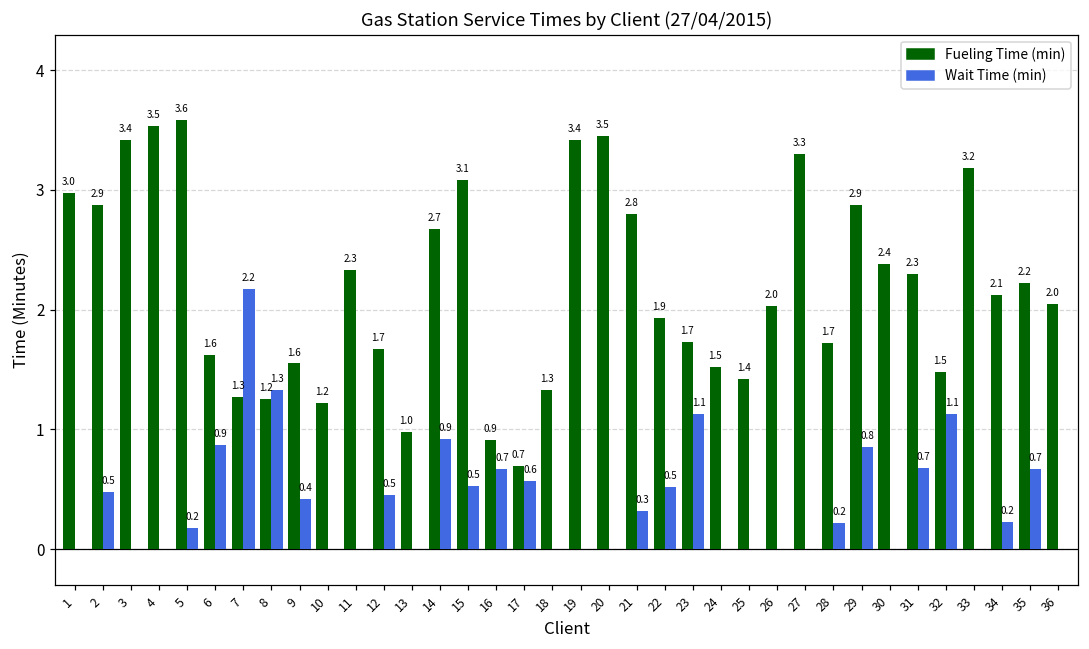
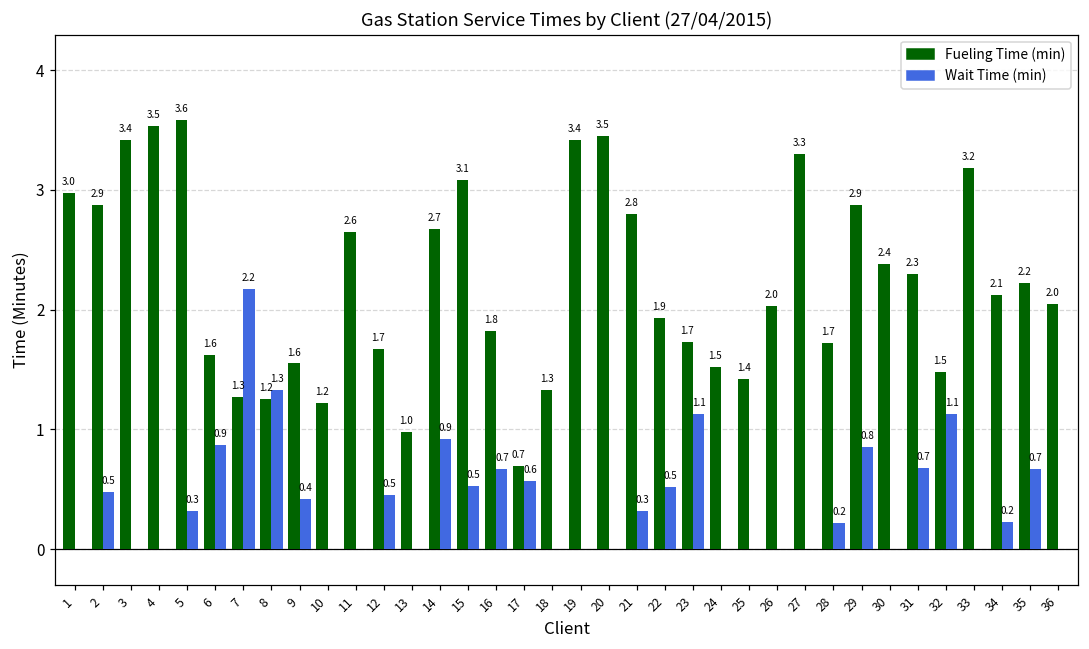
Wait Time (min), 5: 0.2 -> 0.3
Fueling Time (min), 11: 2.3 -> 2.6
Fueling Time (min), 16: 0.9 -> 1.8
